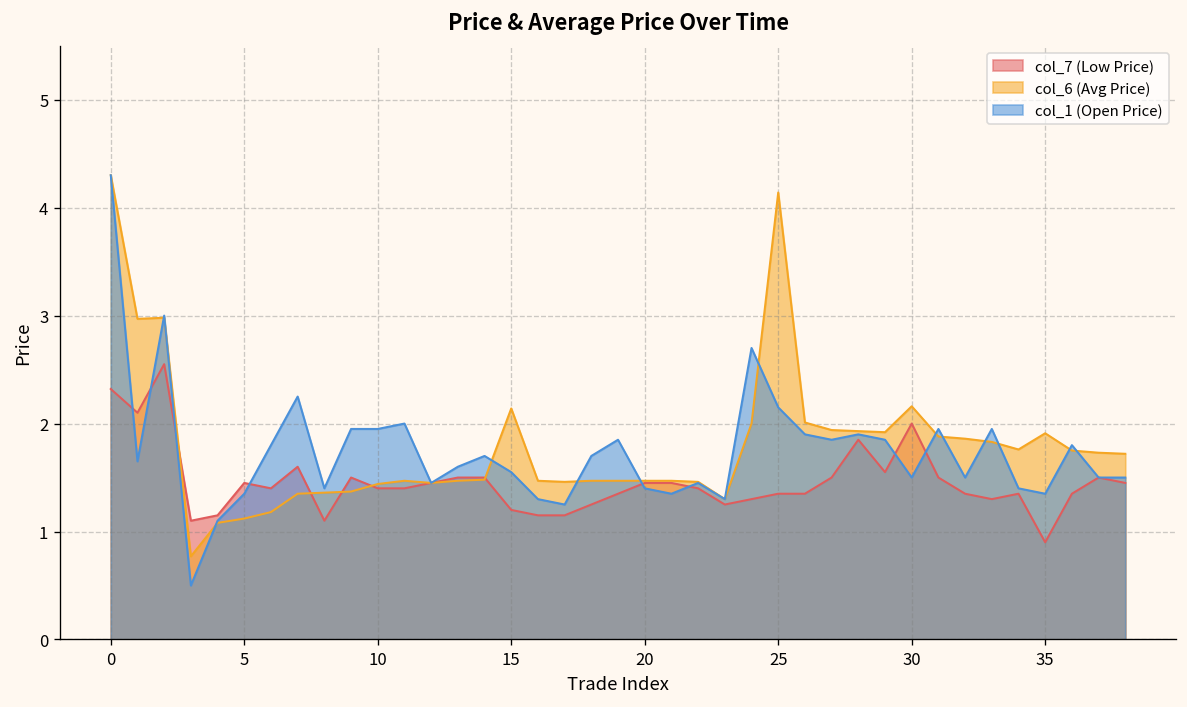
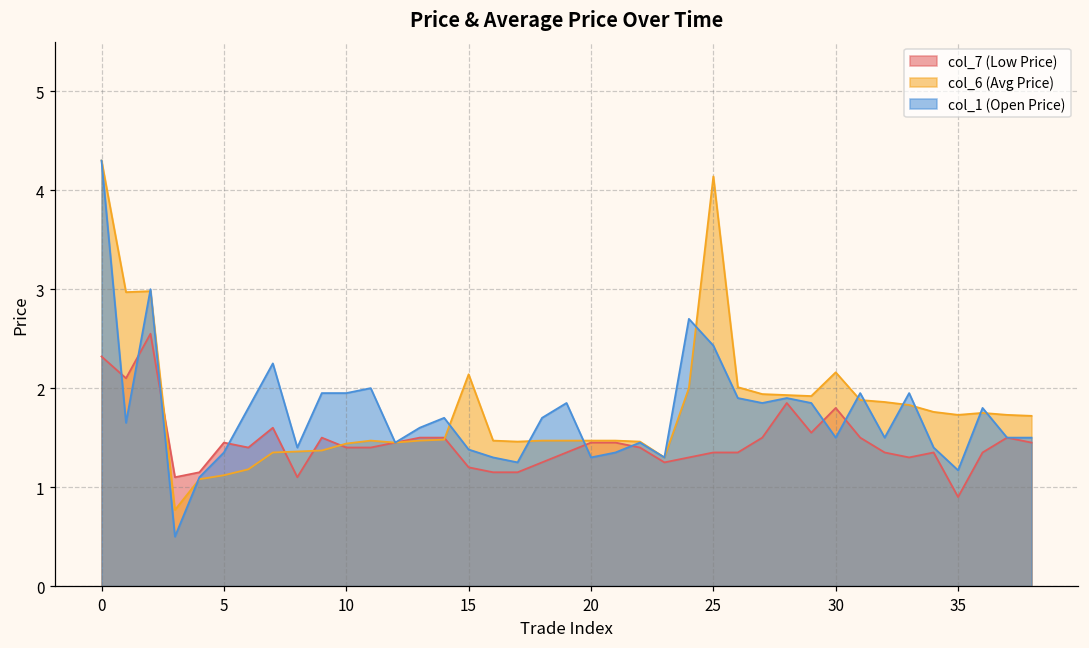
col_1 (Open Price), 15: 1.6 -> 1.4
col_1 (Open Price), 20: 1.4 -> 1.3
col_1 (Open Price), 25: 2.2 -> 2.4
col_7 (Low Price), 30: 2.0 -> 1.8
col_6 (Avg Price), 35: 1.9 -> 1.7
col_1 (Open Price), 35: 1.4 -> 1.2
